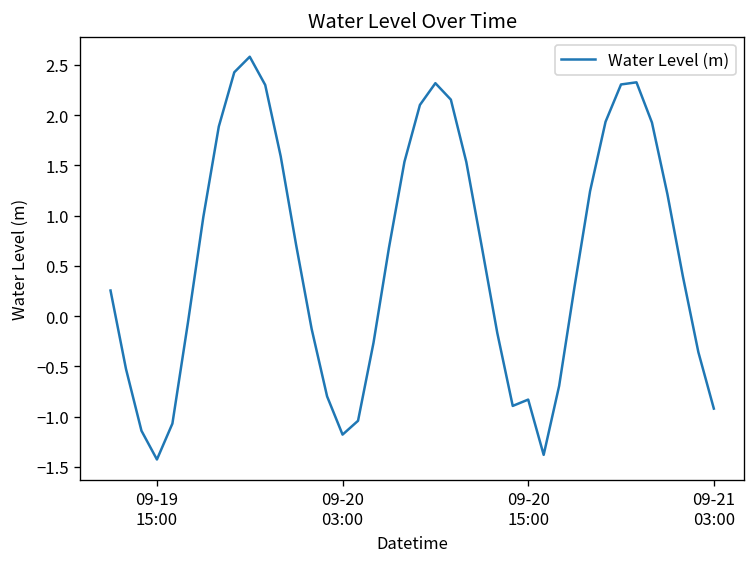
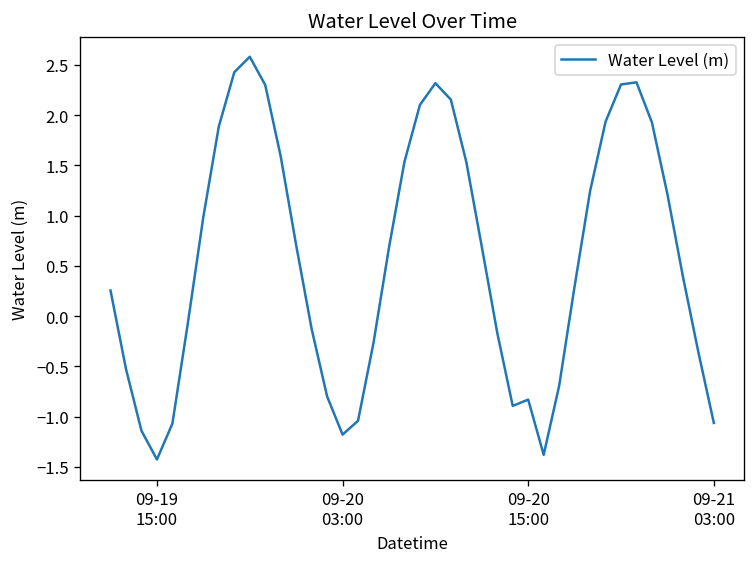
09-21 03:00: -0.9 -> -1.1
